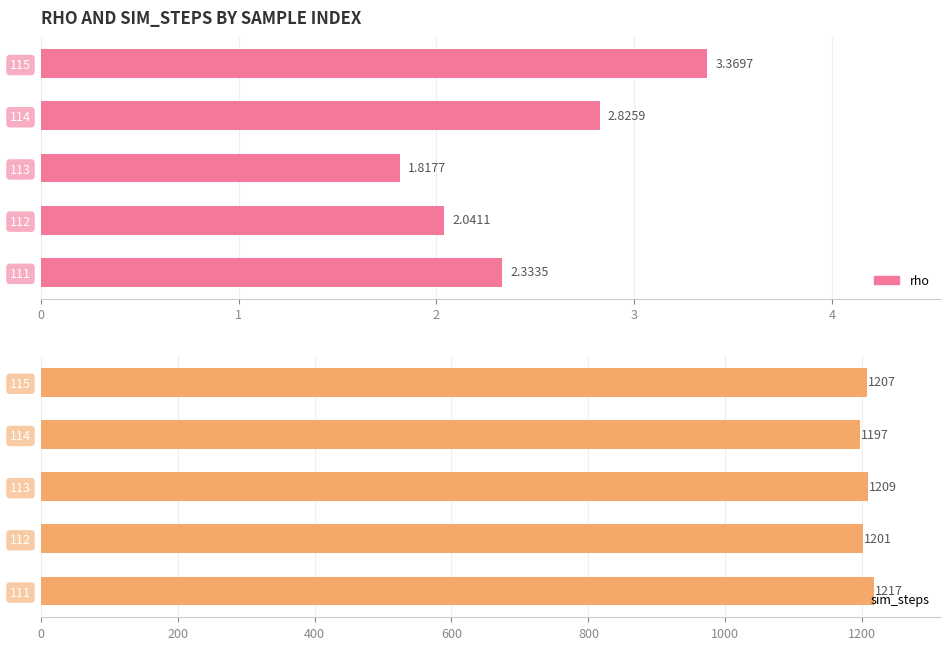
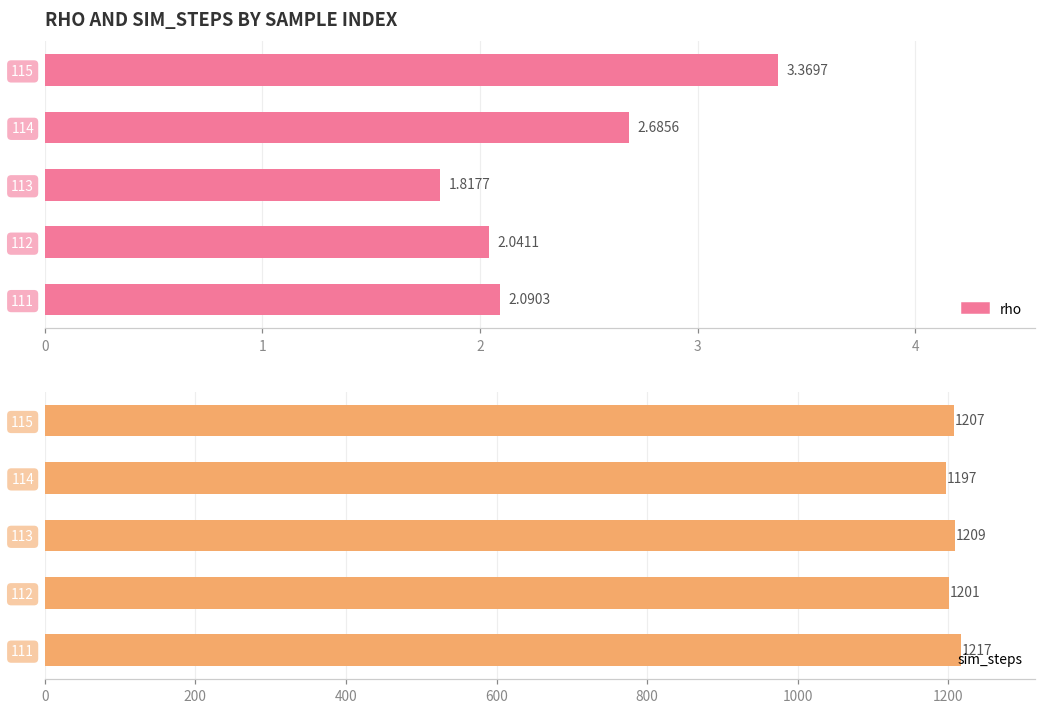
RHO AND SIM_STEPS BY SAMPLE INDEX, 114: 2.8259 -> 2.6856
RHO AND SIM_STEPS BY SAMPLE INDEX, 111: 2.3335 -> 2.0903
